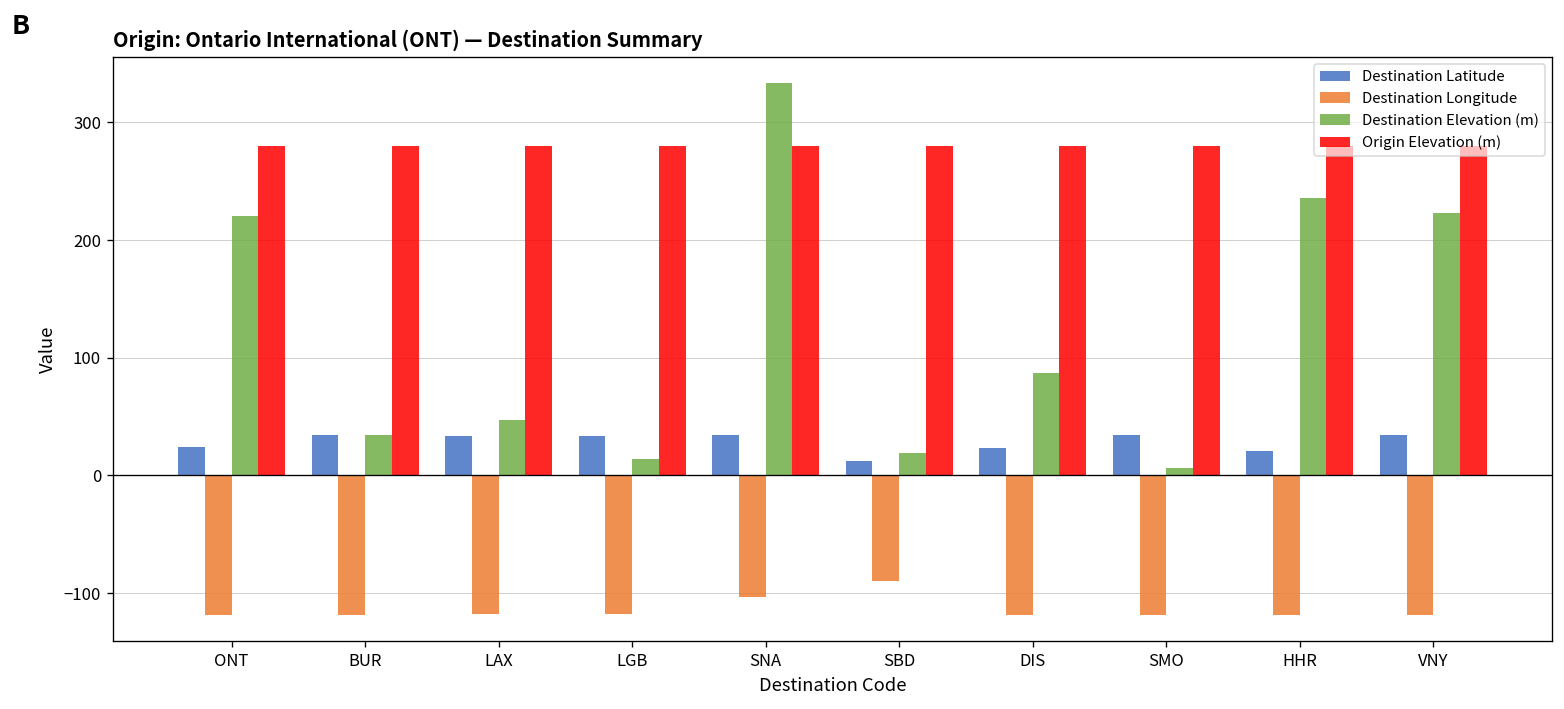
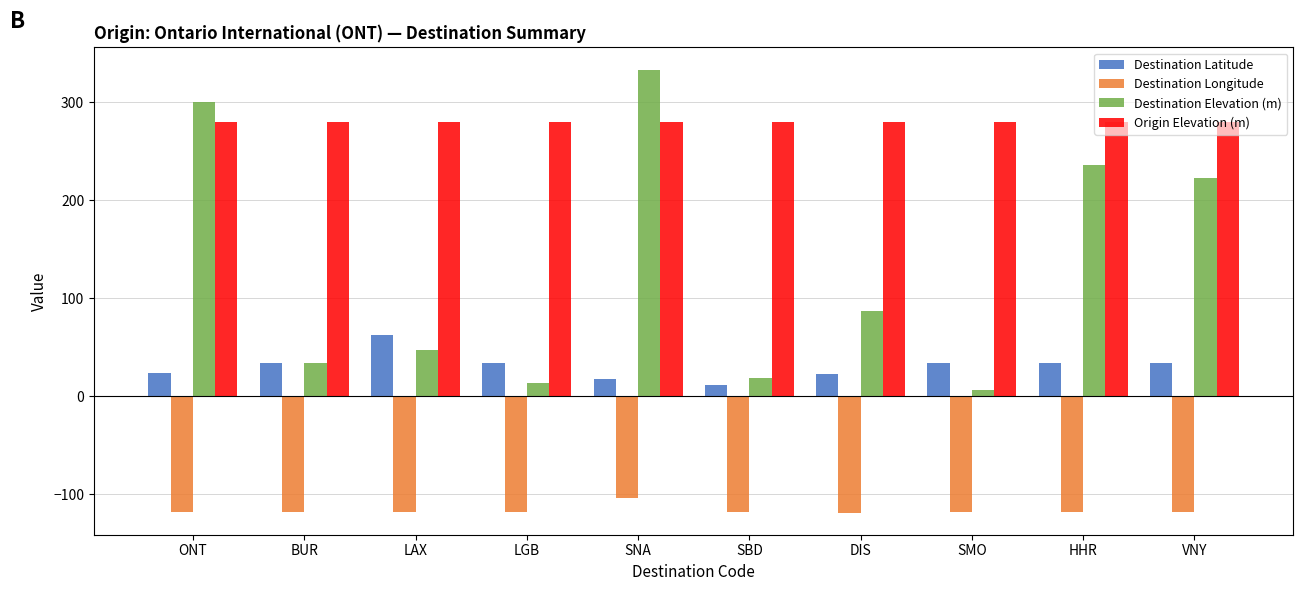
Destination Elevation (m), ONT: 220 -> 300
Destination Latitude, LAX: 30 -> 60
Destination Latitude, SNA: 30 -> 20
Destination Longitude, SBD: -90 -> -120
Destination Latitude, HHR: 20 -> 30
